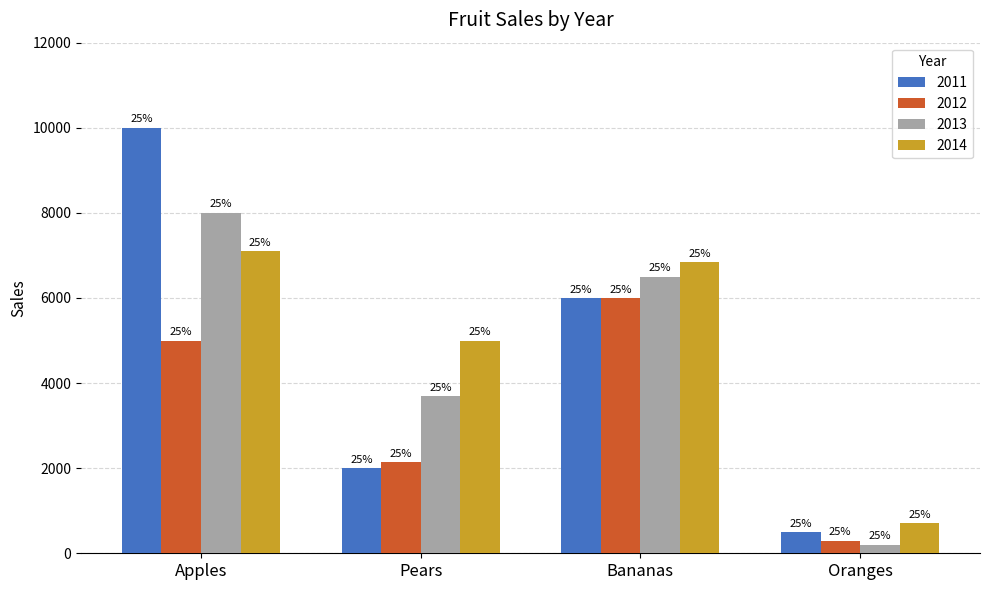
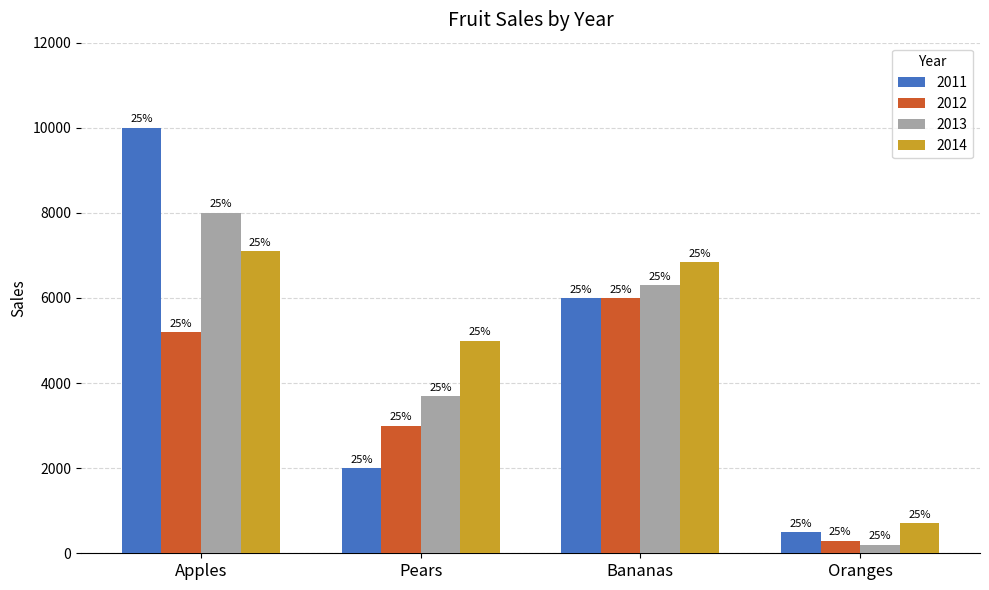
2012, Apples: 5000 -> 5200
2012, Pears: 2100 -> 3000
2013, Bananas: 6500 -> 6300
